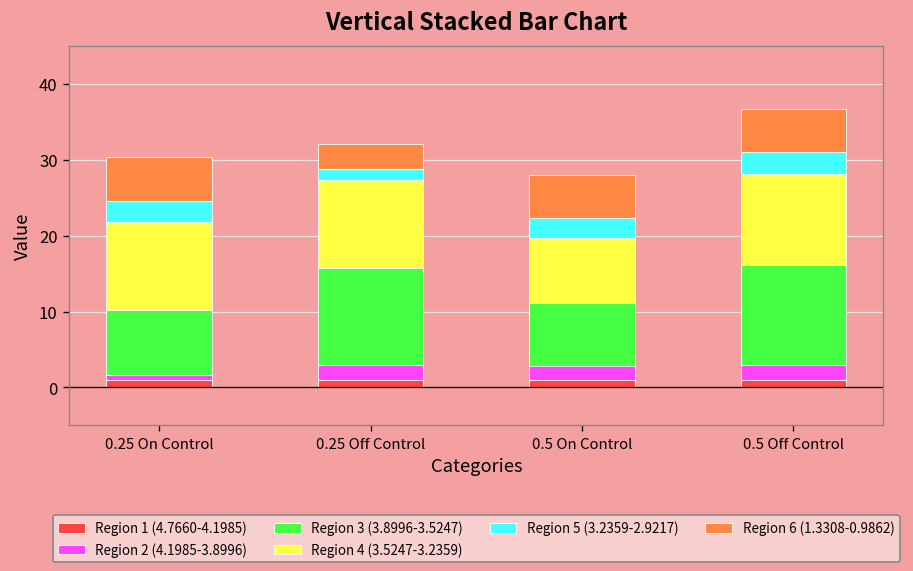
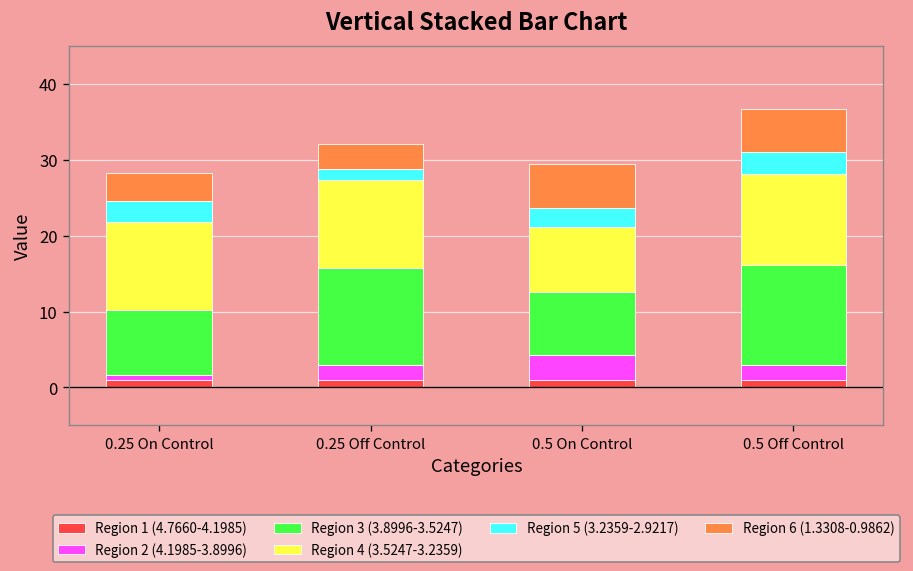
Region 6 (1.3308-0.9862), 0.25 On Control: 6 -> 4
Region 2 (4.1985-3.8996), 0.5 On Control: 2 -> 3
